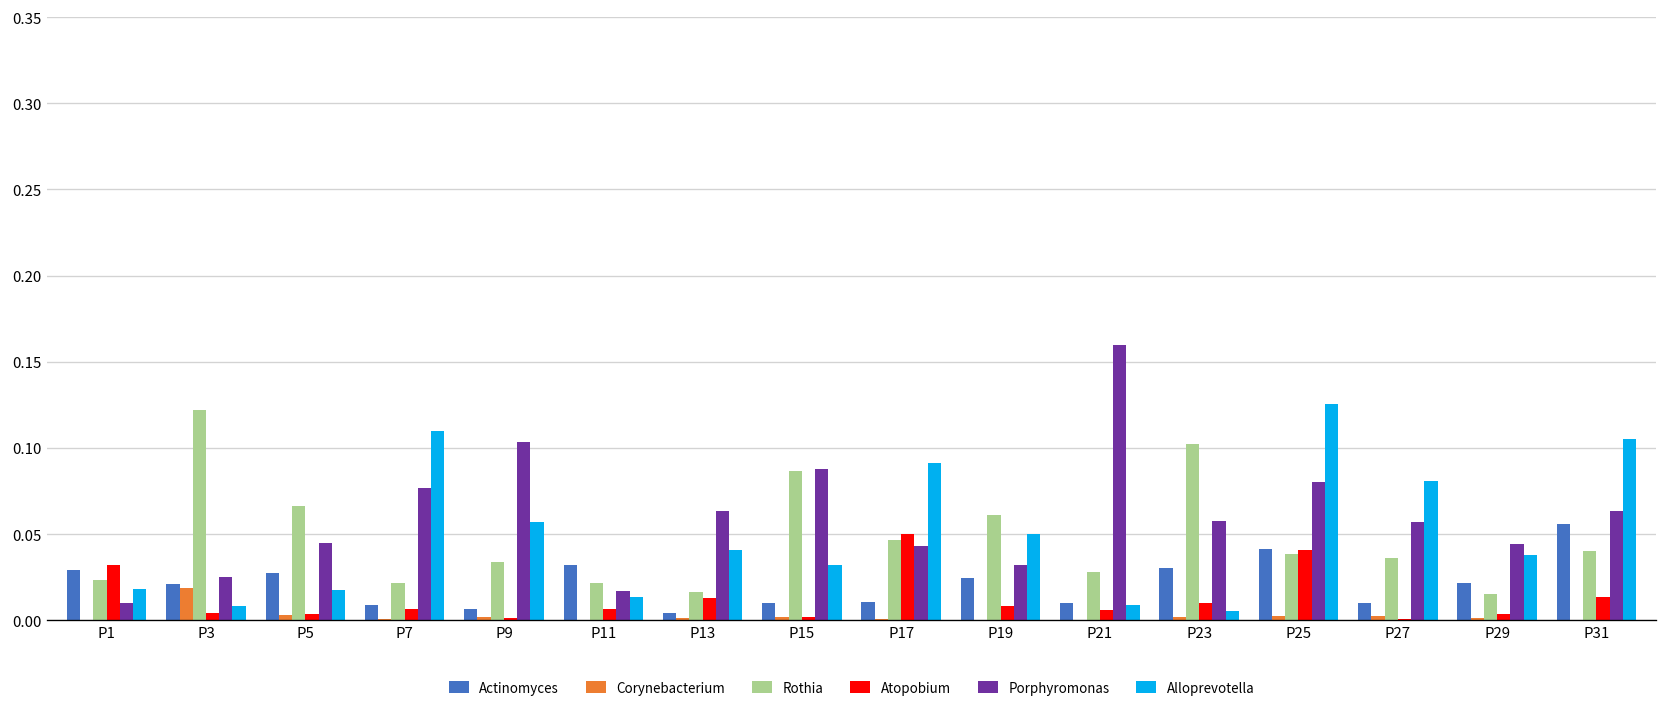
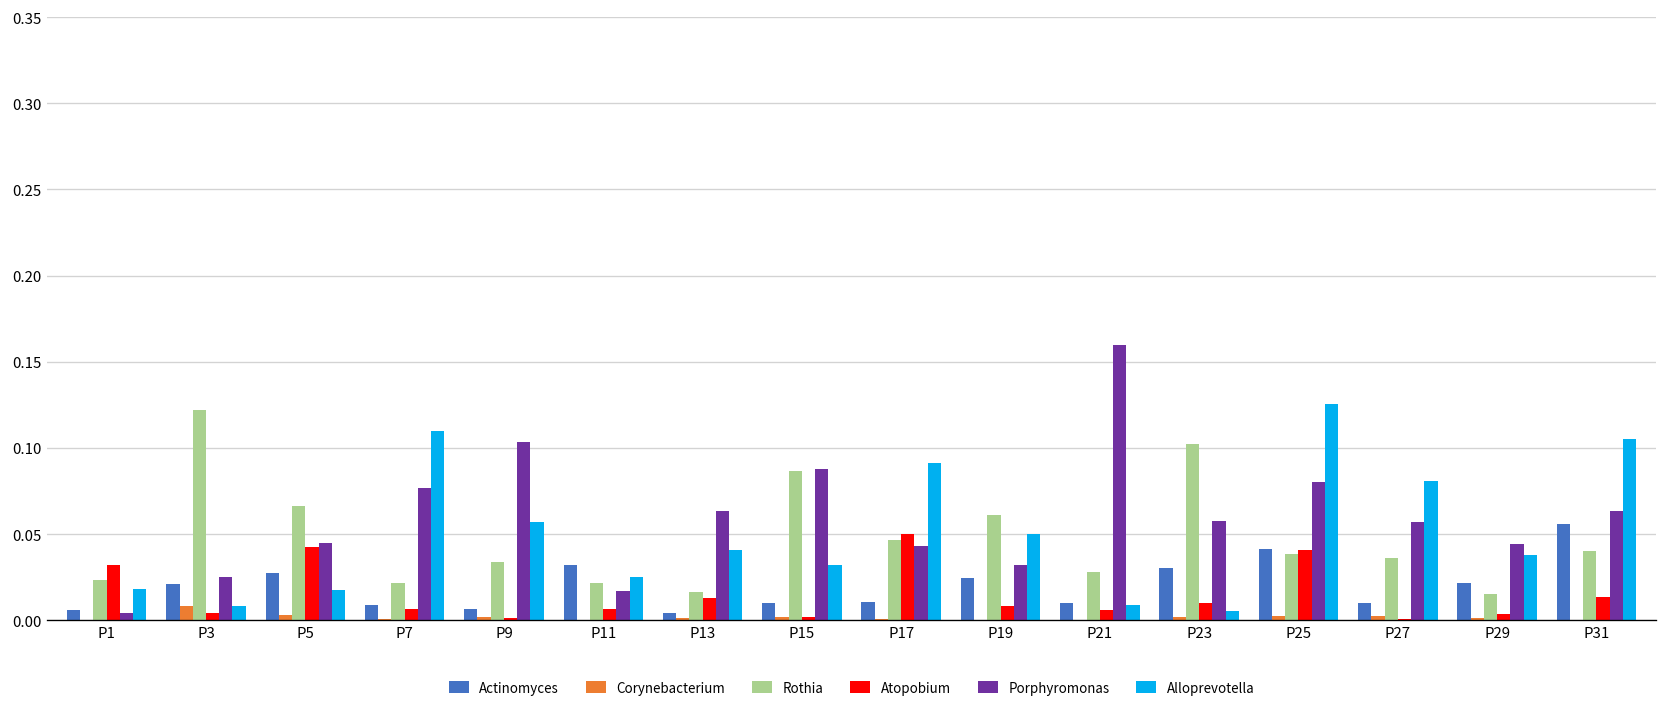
Actinomyces, P1: 0.029 -> 0.006
Porphyromonas, P1: 0.010 -> 0.004
Corynebacterium, P3: 0.019 -> 0.009
Atopobium, P5: 0.004 -> 0.042
Alloprevotella, P11: 0.013 -> 0.025
